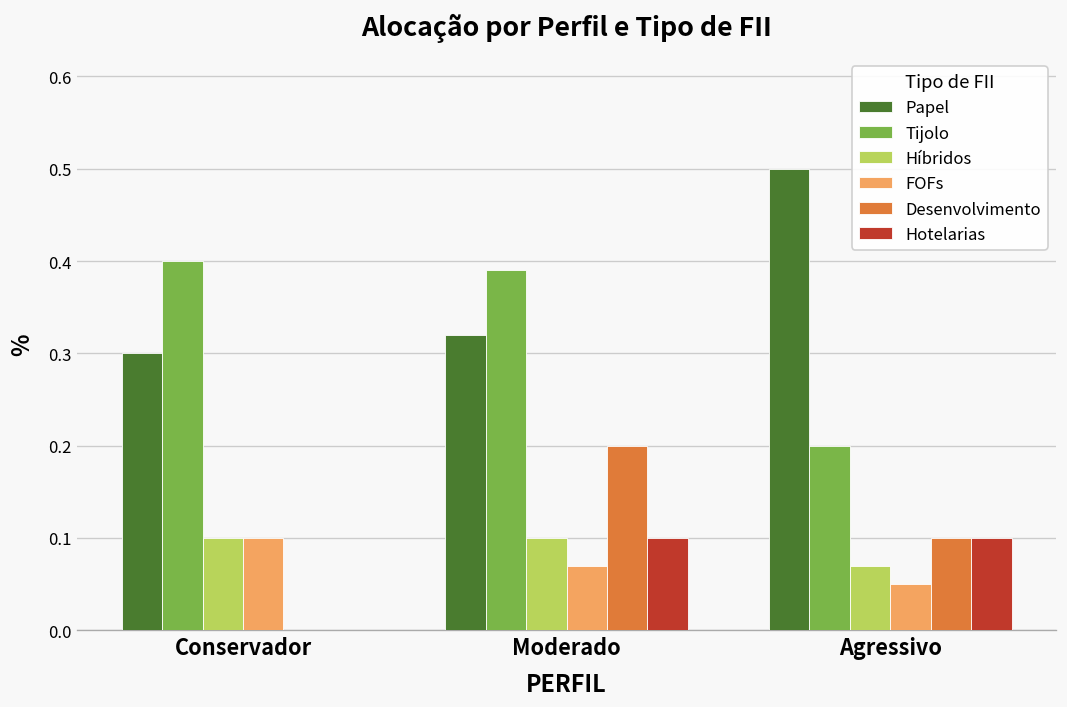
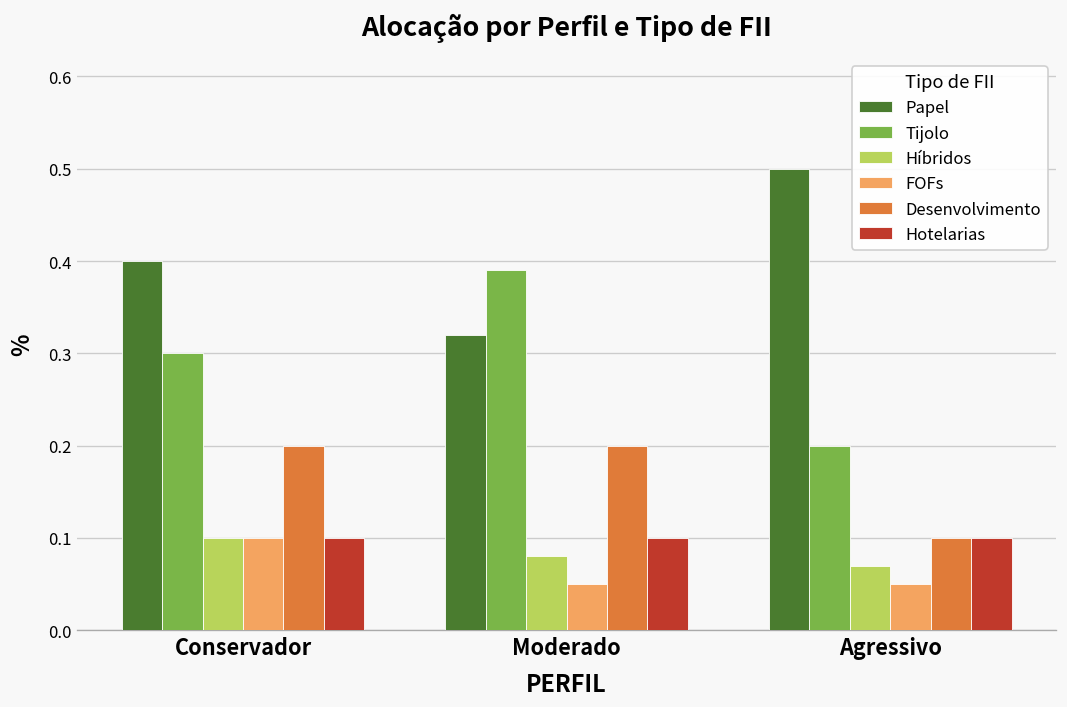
Papel, Conservador: 0.3 -> 0.4
Tijolo, Conservador: 0.4 -> 0.3
Desenvolvimento, Conservador: 0.0 -> 0.2
Hotelarias, Conservador: 0.0 -> 0.1
Híbridos, Moderado: 0.10 -> 0.08
FOFs, Moderado: 0.07 -> 0.05
